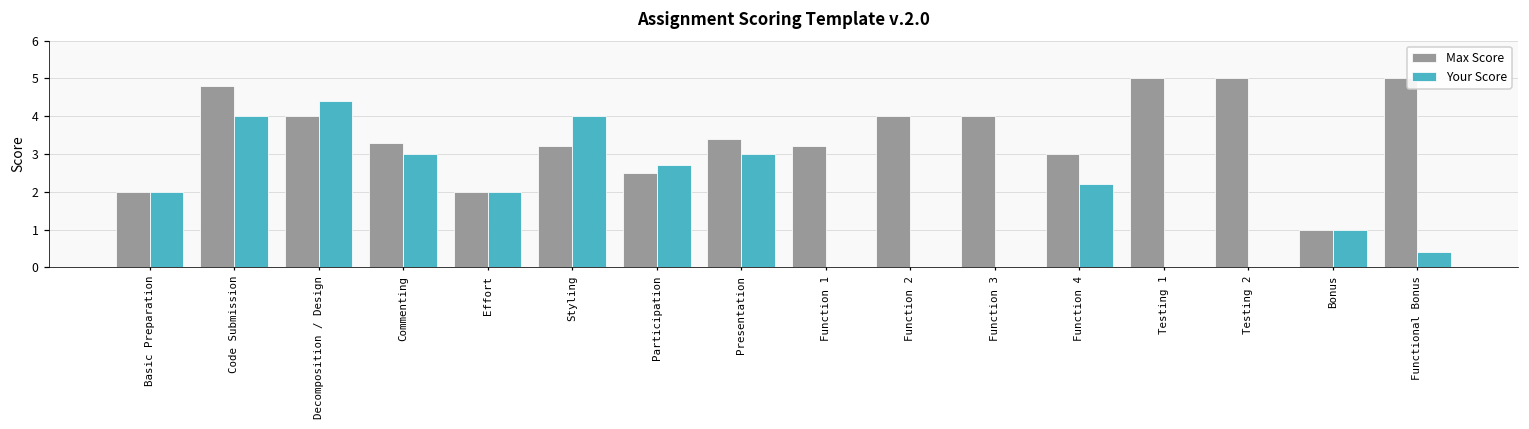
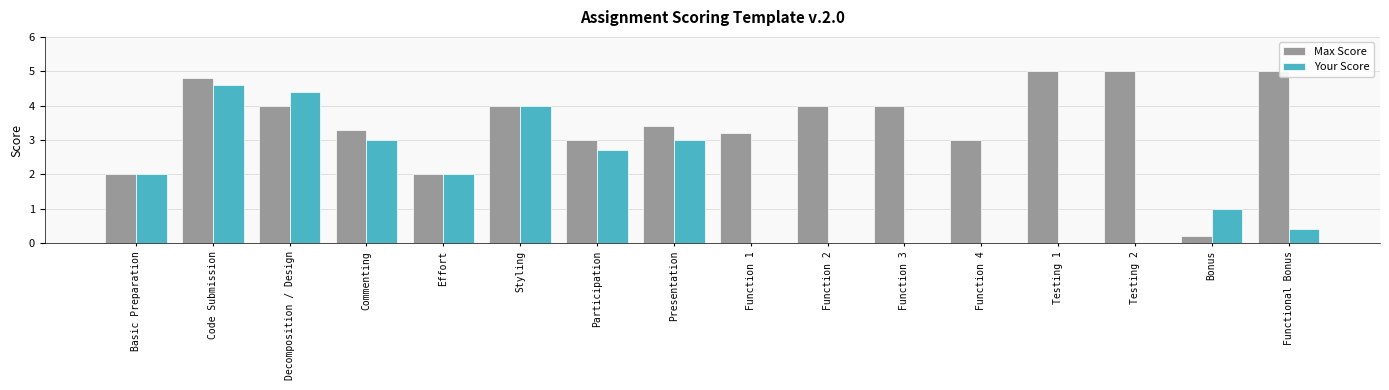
Your Score, Code Submission: 4.0 -> 4.6
Max Score, Styling: 3.2 -> 4.0
Max Score, Participation: 2.5 -> 3.0
Your Score, Function 4: 2.2 -> 0.0
Max Score, Bonus: 1.0 -> 0.2
